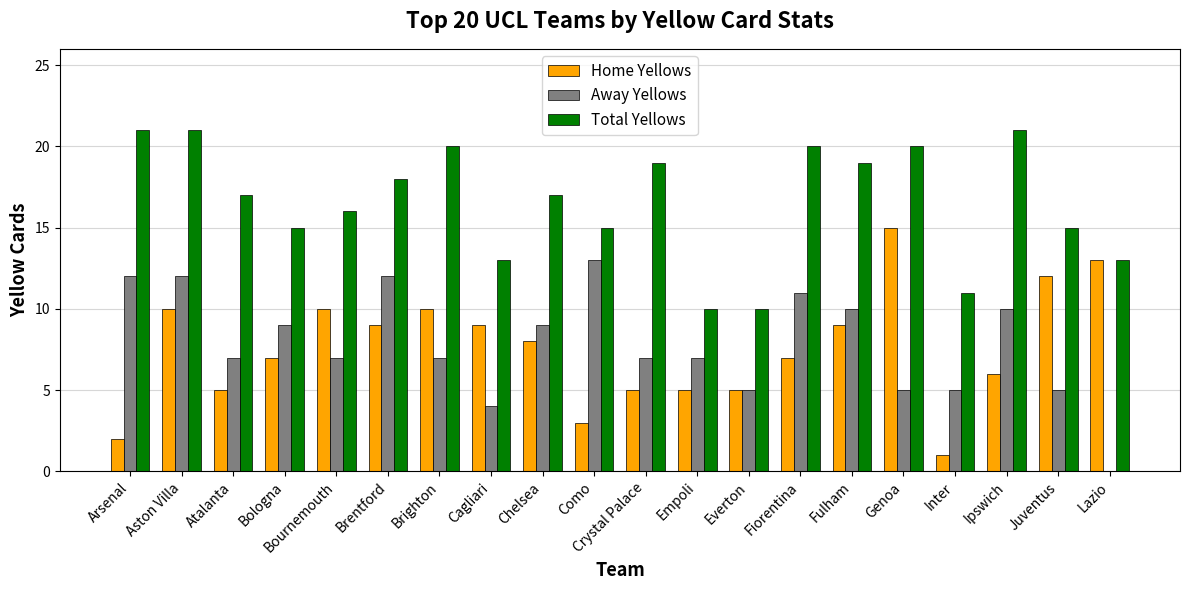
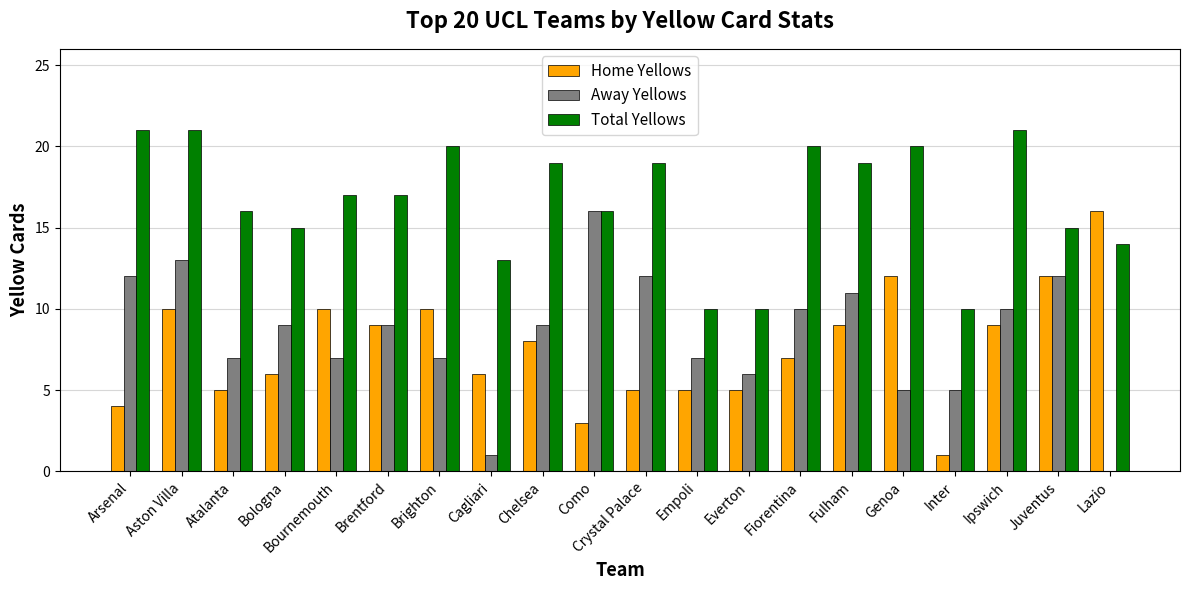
Home Yellows, Arsenal: 2 -> 4
Away Yellows, Aston Villa: 12 -> 13
Total Yellows, Atalanta: 17 -> 16
Home Yellows, Bologna: 7 -> 6
Total Yellows, Bournemouth: 16 -> 17
Away Yellows, Brentford: 12 -> 9
Total Yellows, Brentford: 18 -> 17
Home Yellows, Cagliari: 9 -> 6
Away Yellows, Cagliari: 4 -> 1
Total Yellows, Chelsea: 17 -> 19
Away Yellows, Como: 13 -> 16
Total Yellows, Como: 15 -> 16
Away Yellows, Crystal Palace: 7 -> 12
Away Yellows, Everton: 5 -> 6
Away Yellows, Fiorentina: 11 -> 10
Away Yellows, Fulham: 10 -> 11
Home Yellows, Genoa: 15 -> 12
Total Yellows, Inter: 11 -> 10
Home Yellows, Ipswich: 6 -> 9
Away Yellows, Juventus: 5 -> 12
Home Yellows, Lazio: 13 -> 16
Total Yellows, Lazio: 13 -> 14
